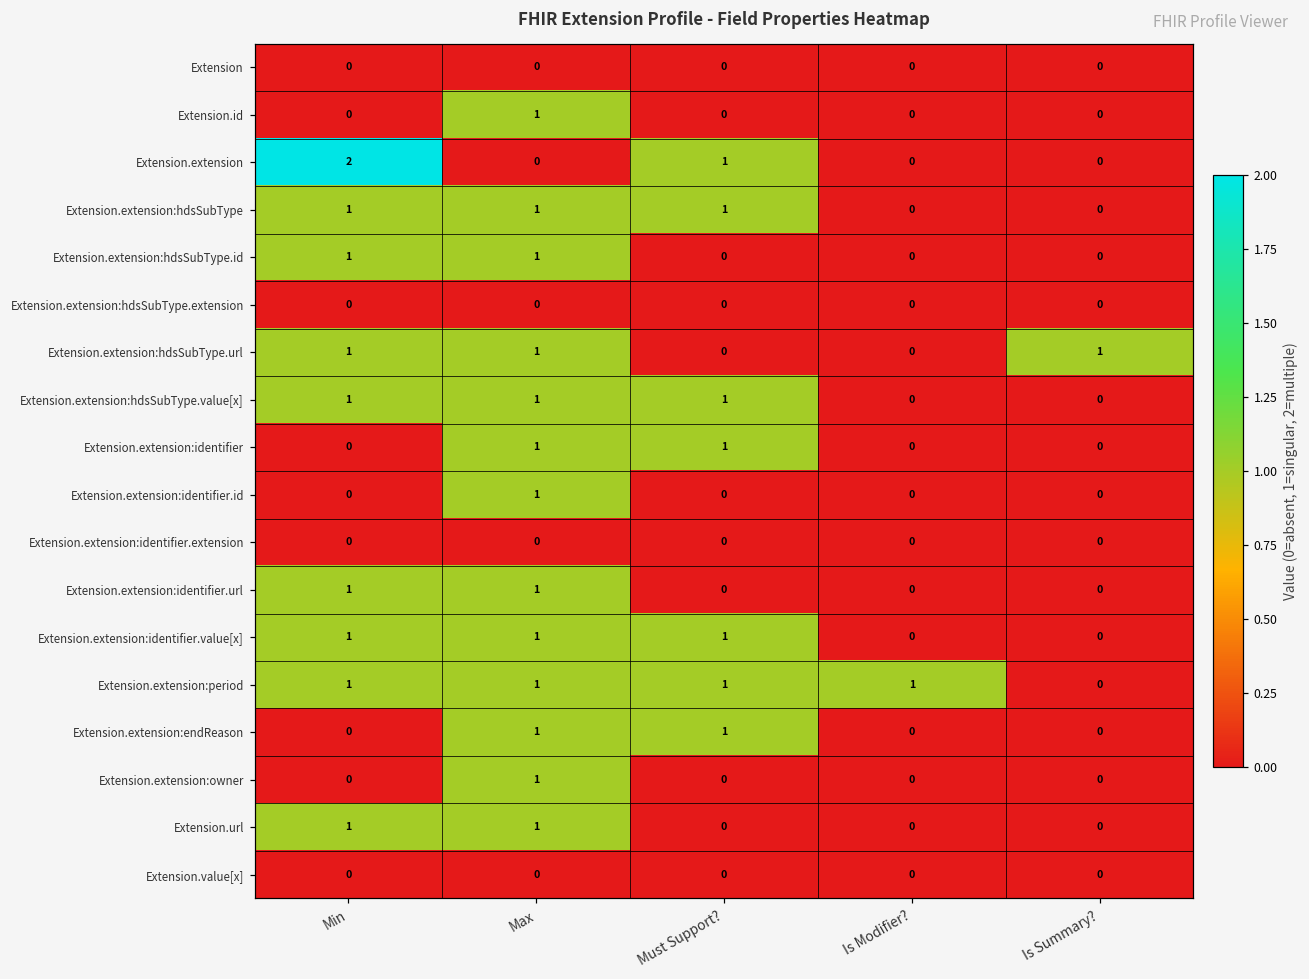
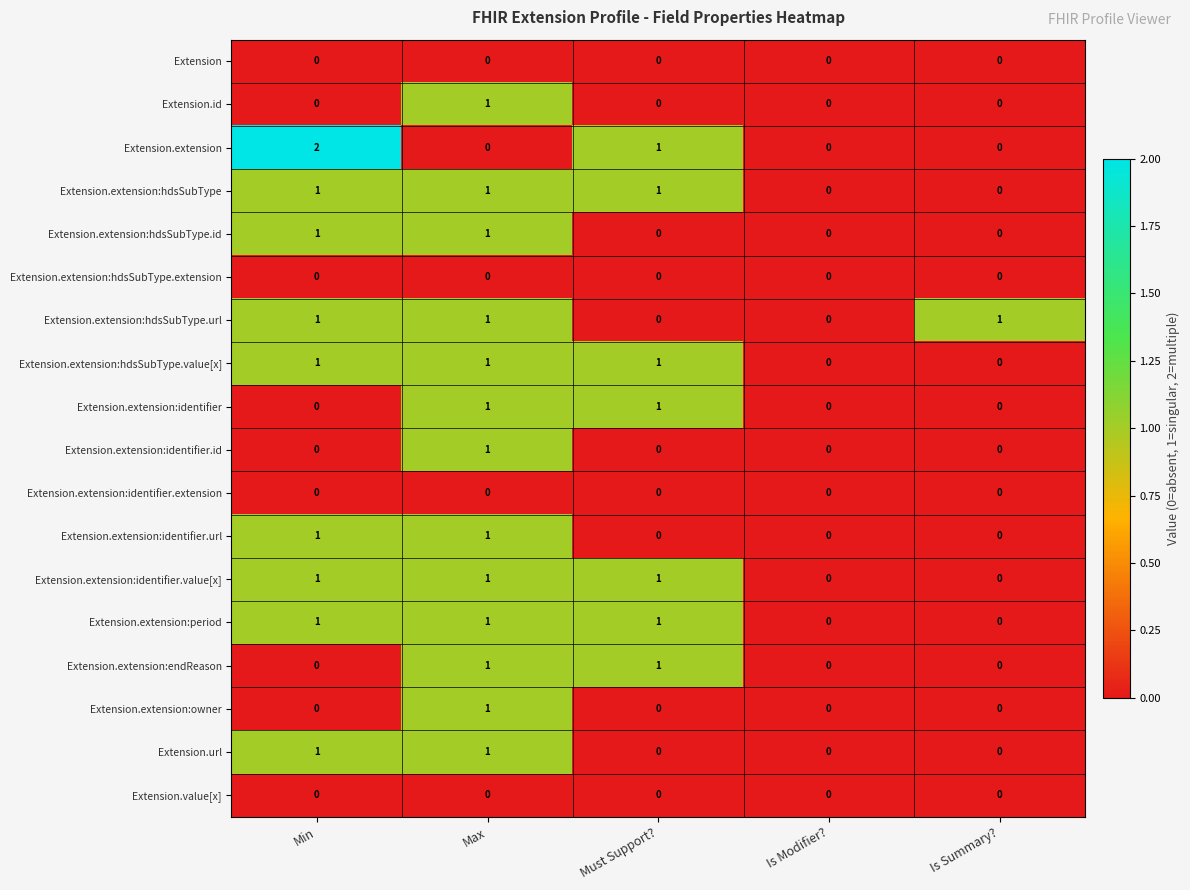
Extension.extension:period, Is Modifier?: 1 -> 0
